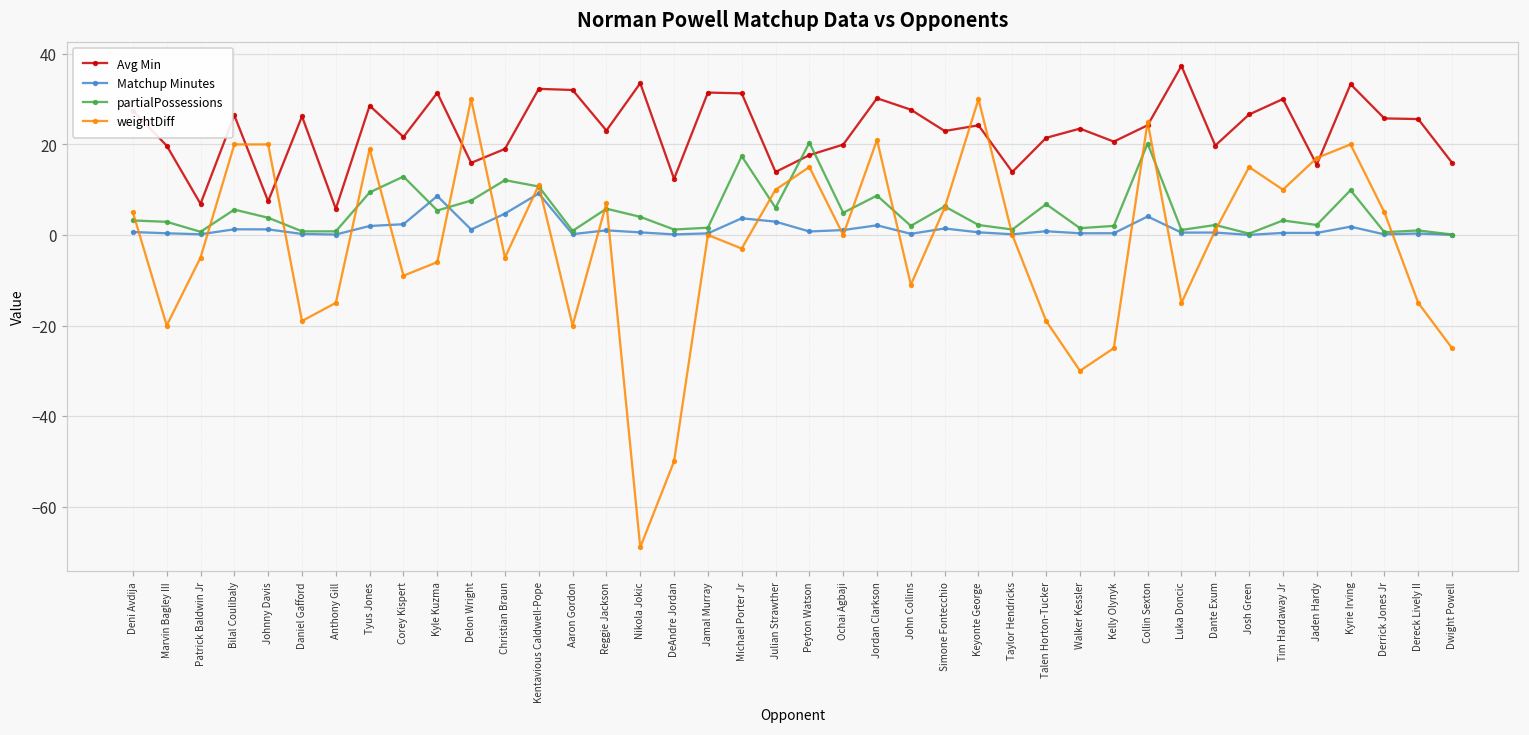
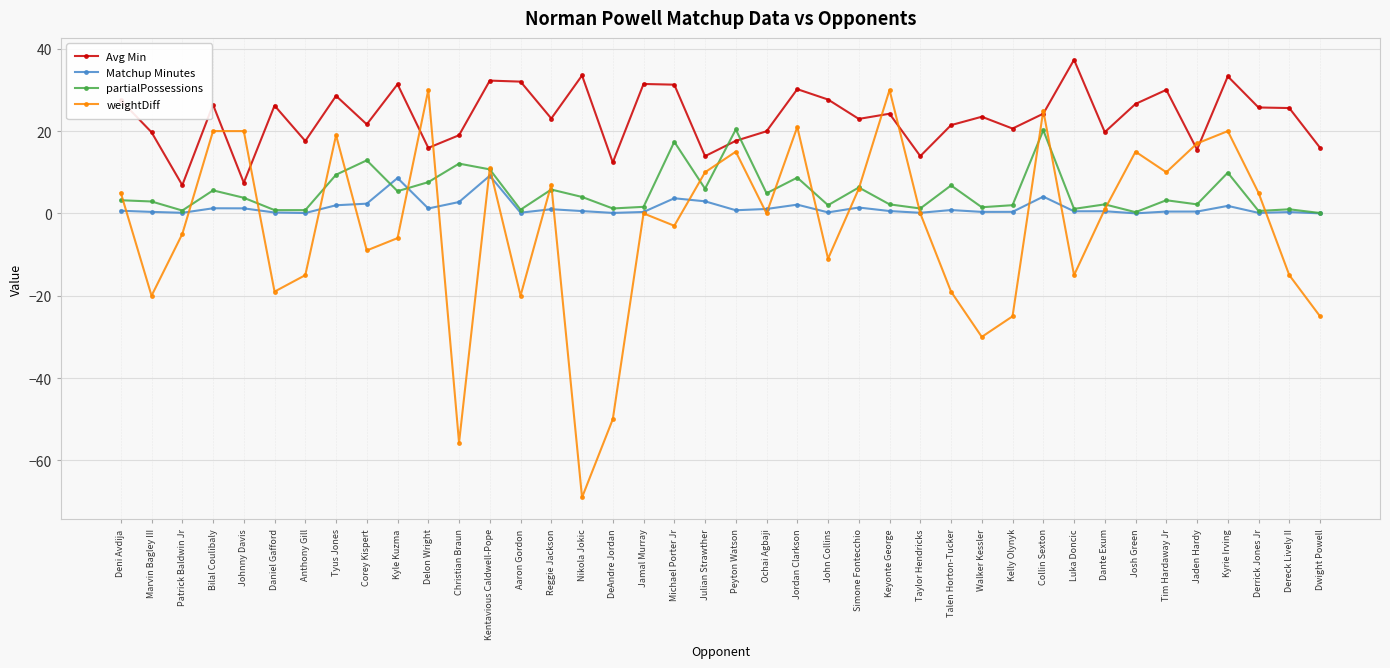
Avg Min, Anthony Gill: 6 -> 18
Matchup Minutes, Christian Braun: 5 -> 3
weightDiff, Christian Braun: -5 -> -56
